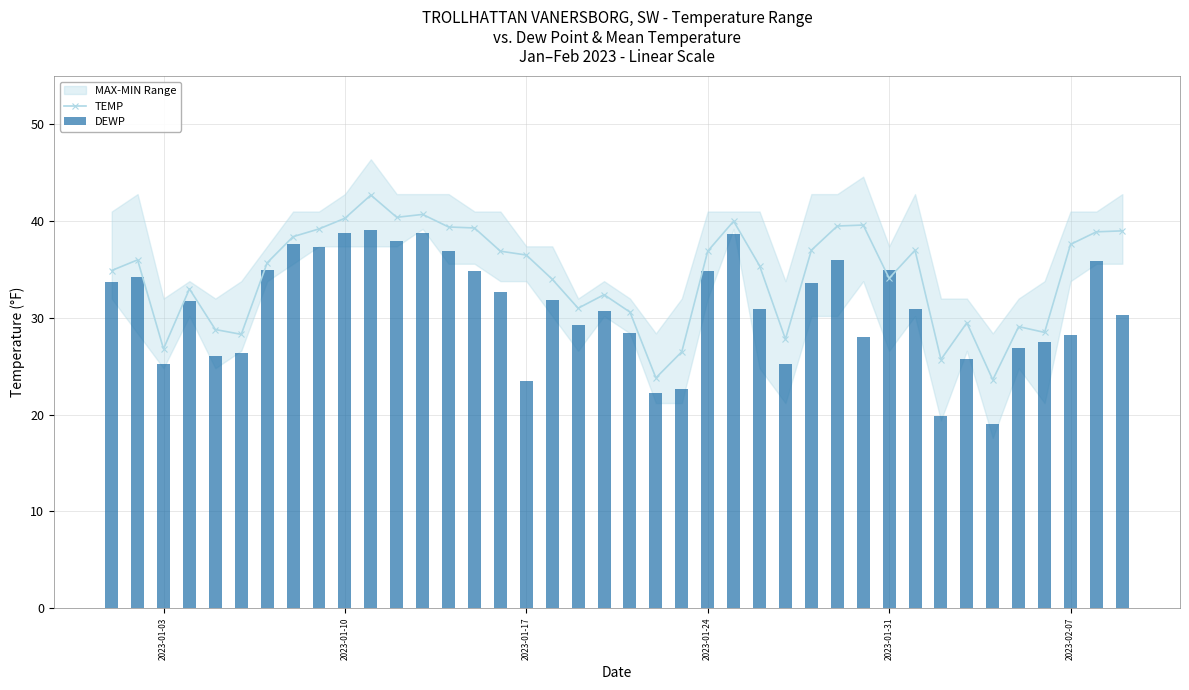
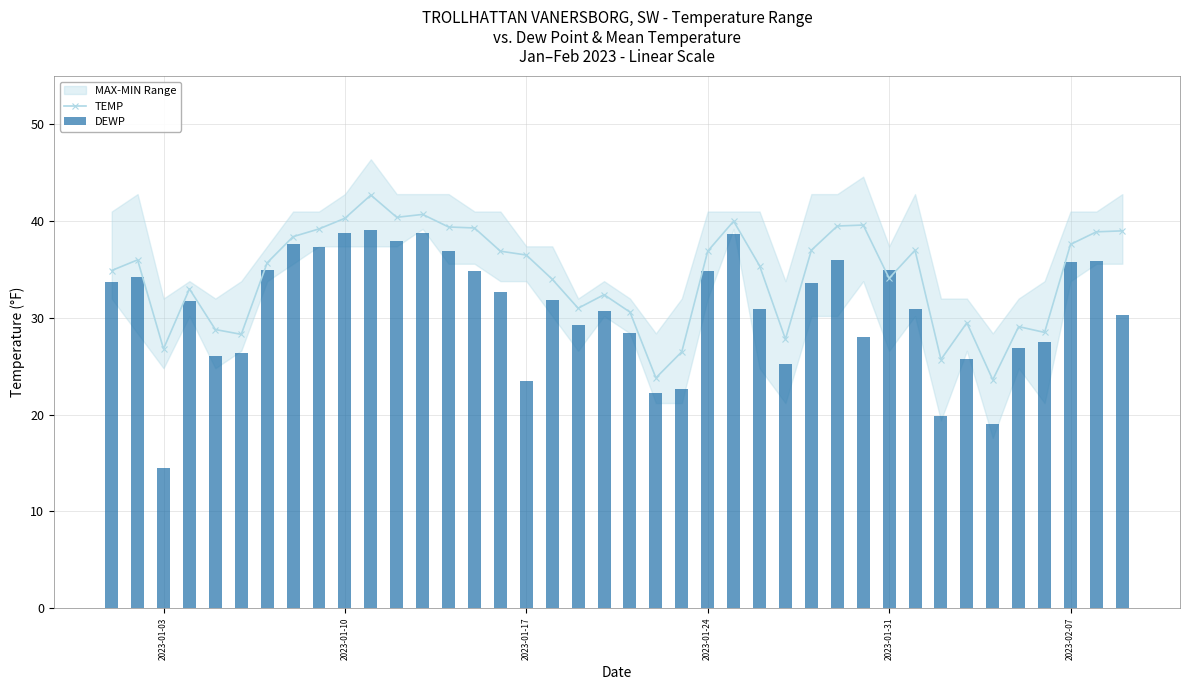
DEWP, 2023-01-03: 25 -> 15
DEWP, 2023-02-07: 28 -> 36
